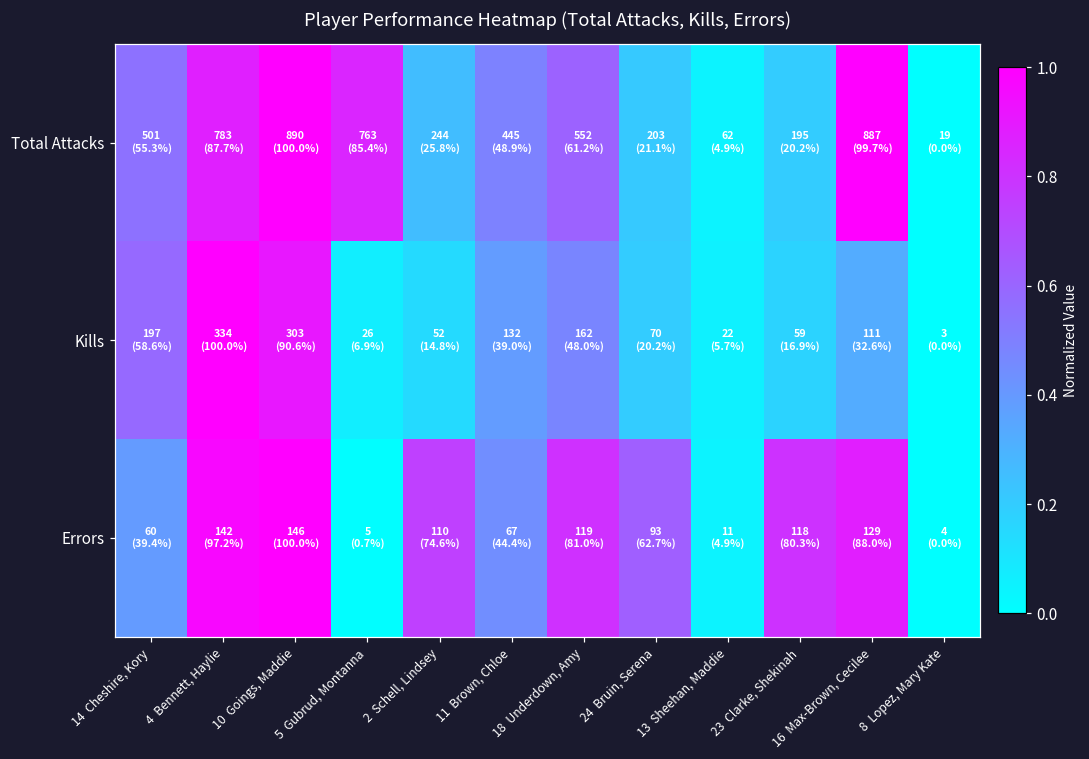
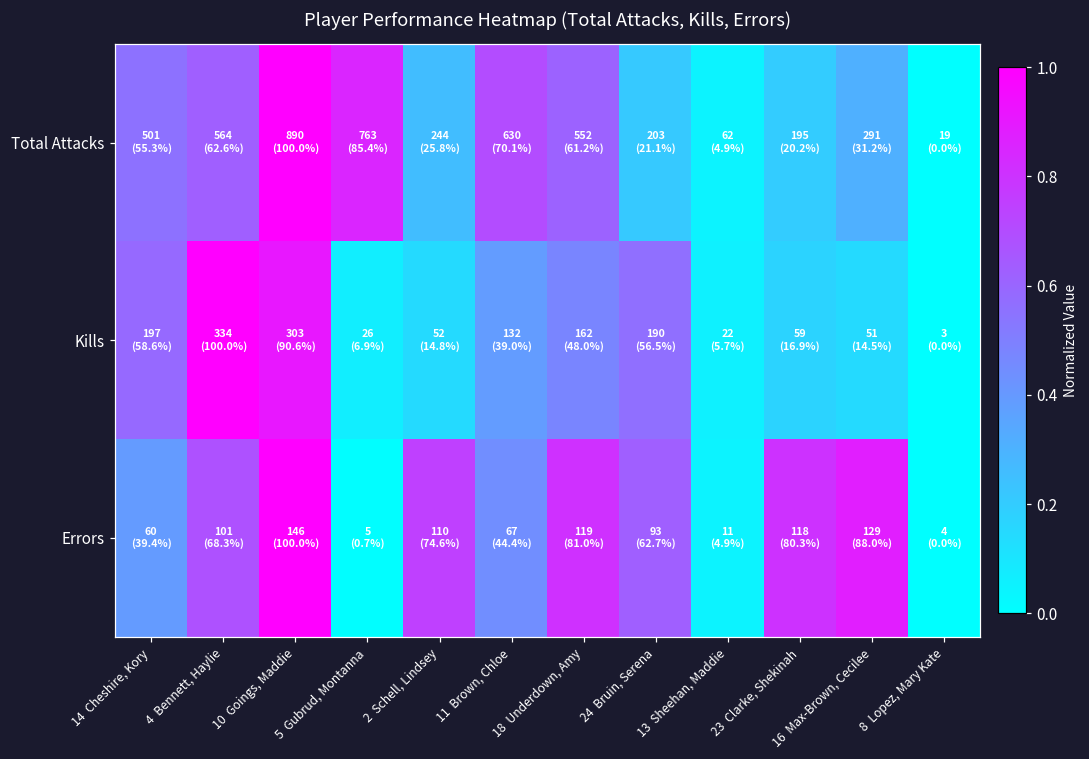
Total Attacks, 4 Bennett, Haylie: 783 (87.7%) -> 564 (62.6%)
Total Attacks, 11 Brown, Chloe: 445 (48.9%) -> 630 (70.1%)
Total Attacks, 16 Max-Brown, Cecilee: 887 (99.7%) -> 291 (31.2%)
Kills, 24 Bruin, Serena: 70 (20.2%) -> 190 (56.5%)
Kills, 16 Max-Brown, Cecilee: 111 (32.6%) -> 51 (14.5%)
Errors, 4 Bennett, Haylie: 142 (97.2%) -> 101 (68.3%)
